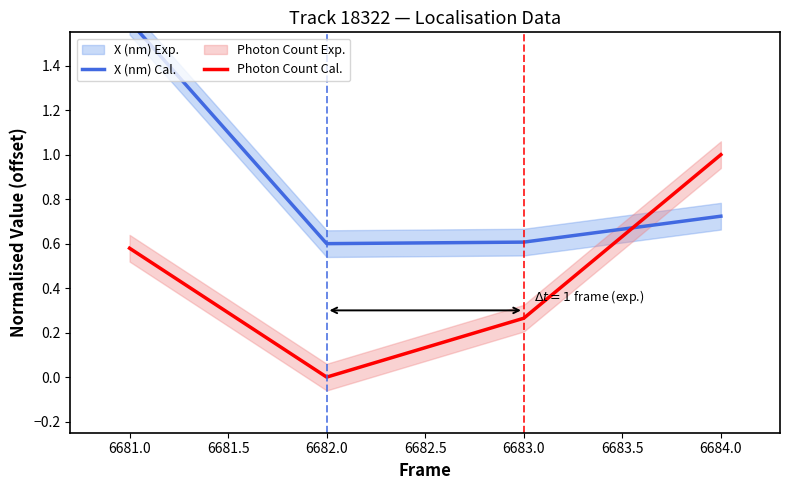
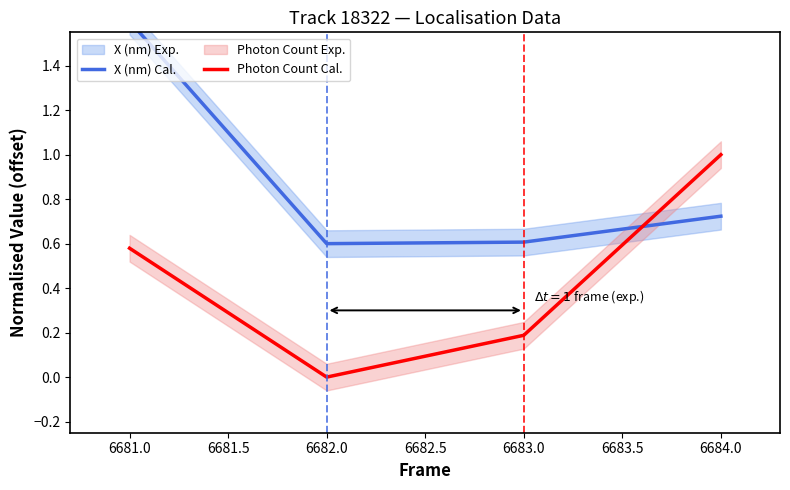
Photon Count Cal., 6683.0: 0.26 -> 0.19
